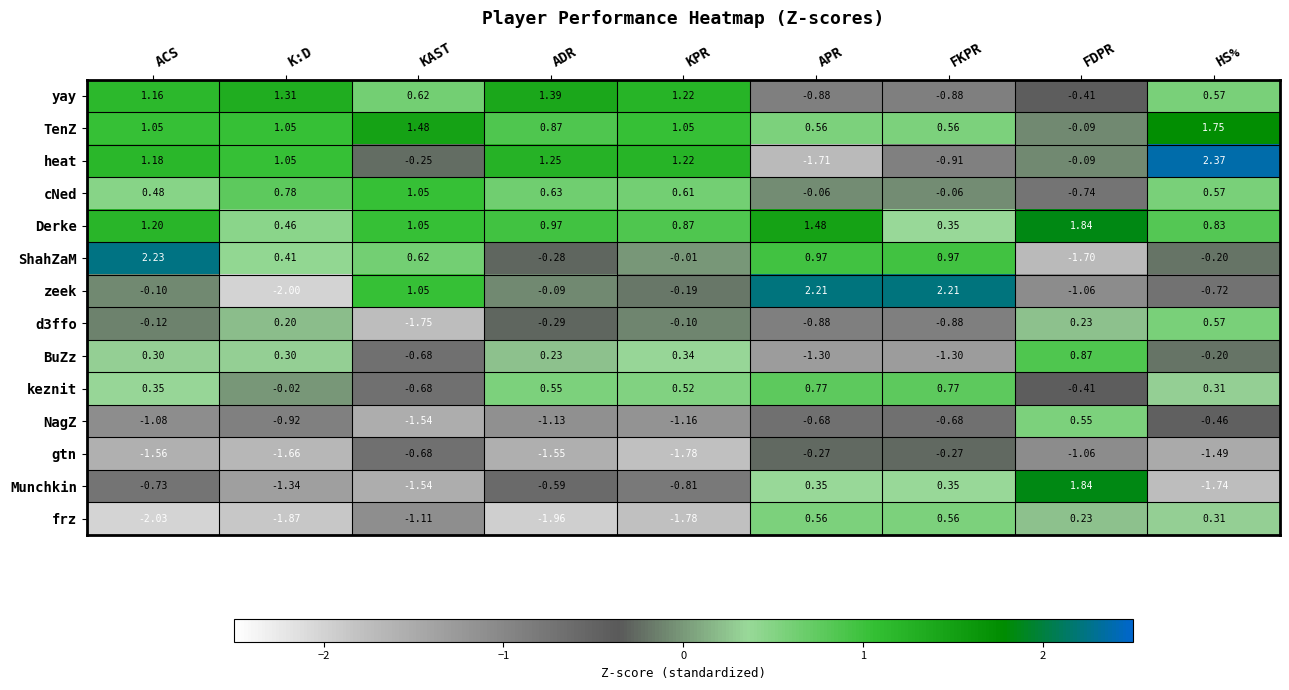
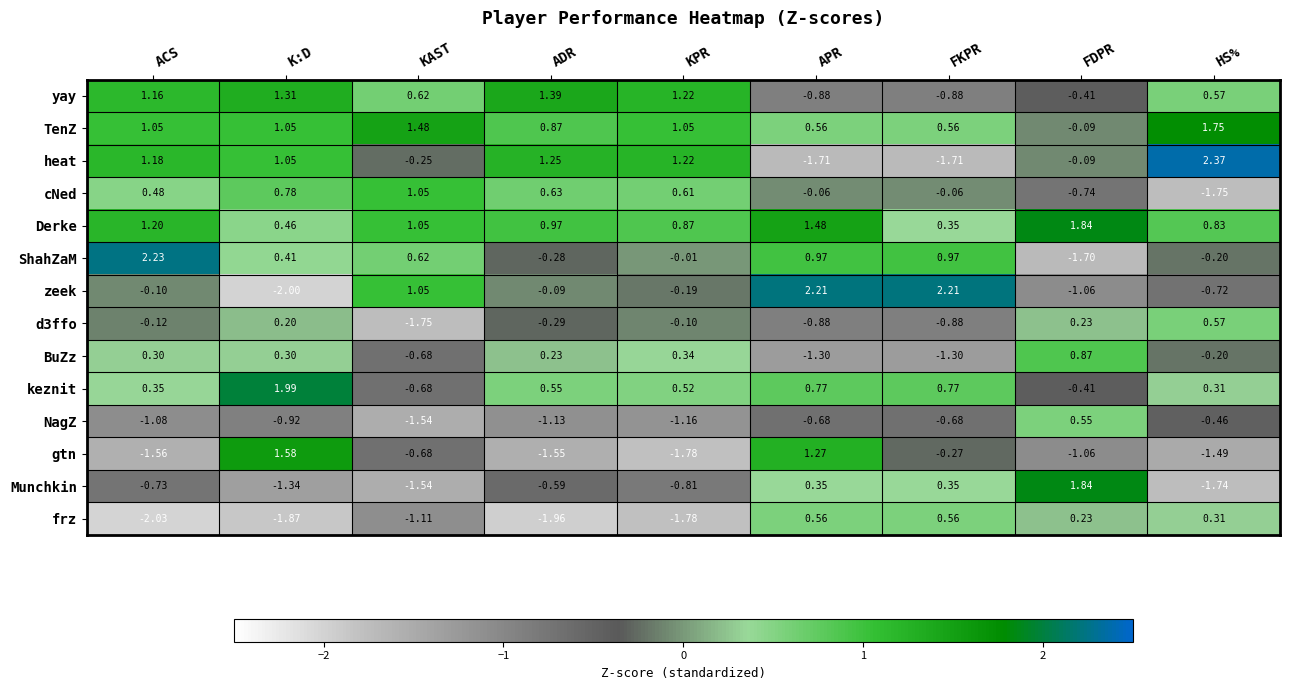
heat, FKPR: -0.91 -> -1.71
cNed, HS%: 0.57 -> -1.75
keznit, K:D: -0.02 -> 1.99
gtn, K:D: -1.66 -> 1.58
gtn, APR: -0.27 -> 1.27
